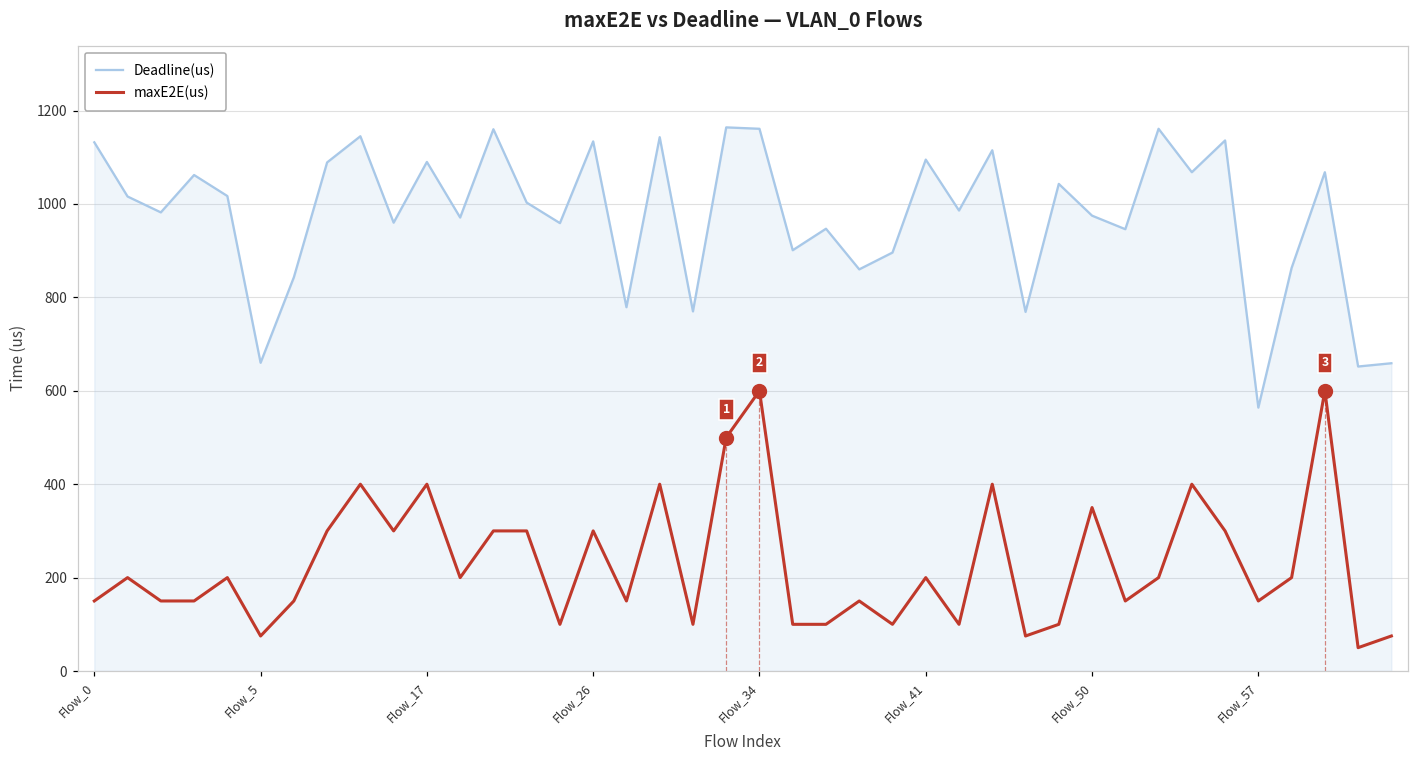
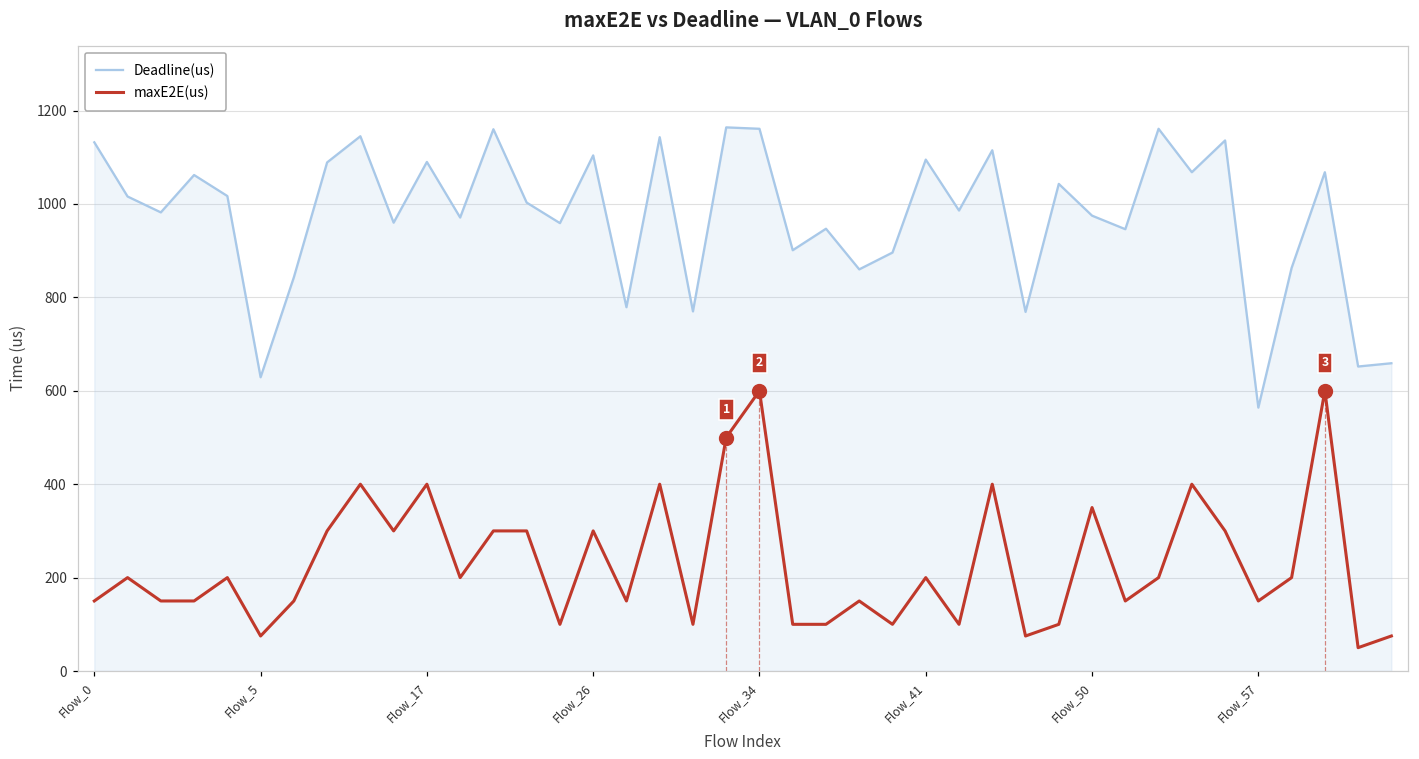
Deadline(us), Flow_5: 660 -> 630
Deadline(us), Flow_26: 1130 -> 1100
